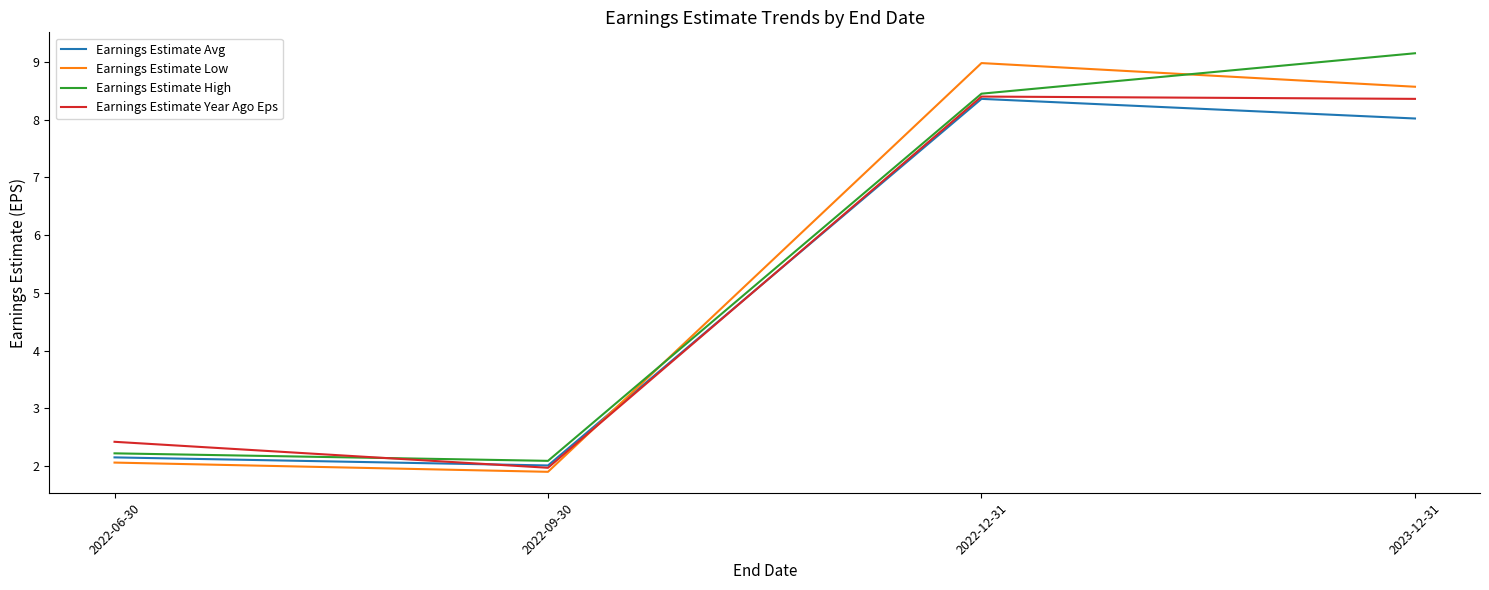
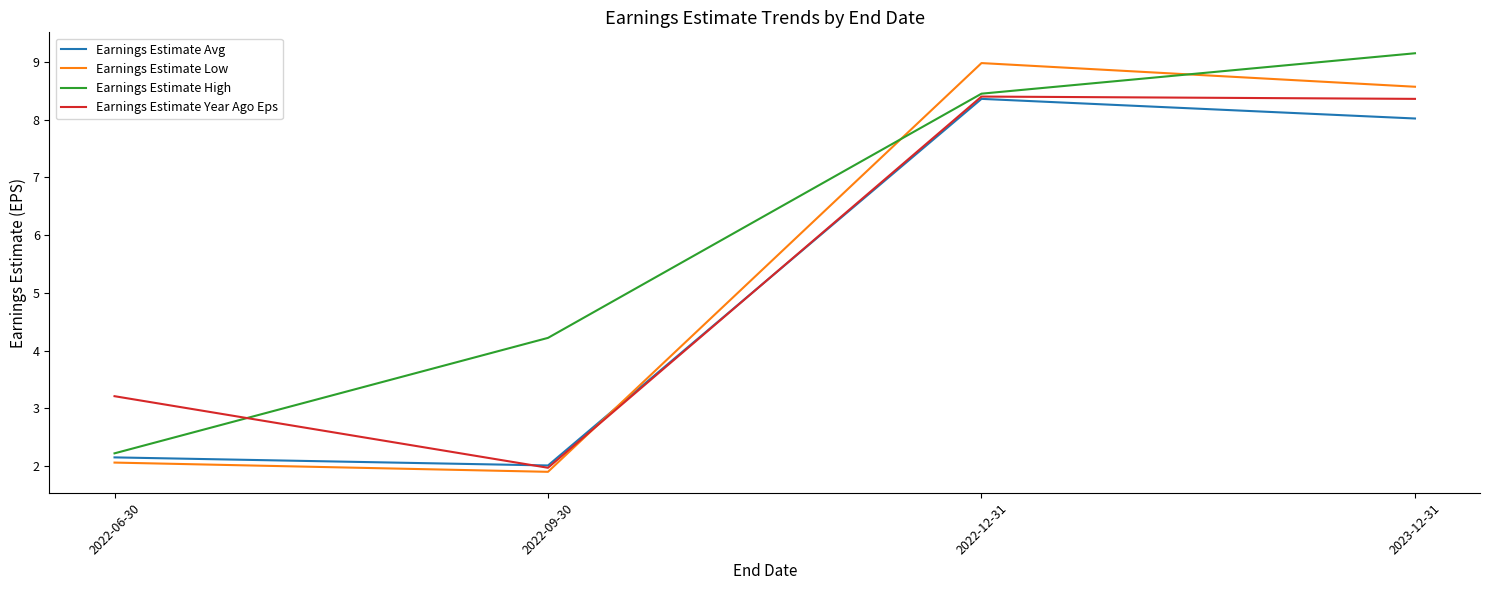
Earnings Estimate Year Ago Eps, 2022-06-30: 2.4 -> 3.2
Earnings Estimate High, 2022-09-30: 2.1 -> 4.2
